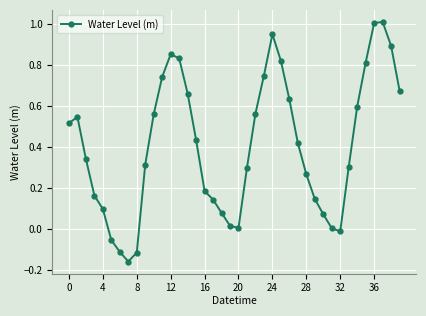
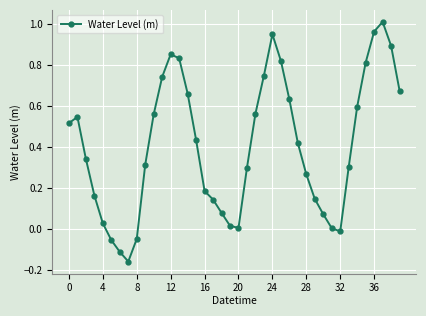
4: 0.10 -> 0.03
8: -0.12 -> -0.05
36: 1.01 -> 0.96
